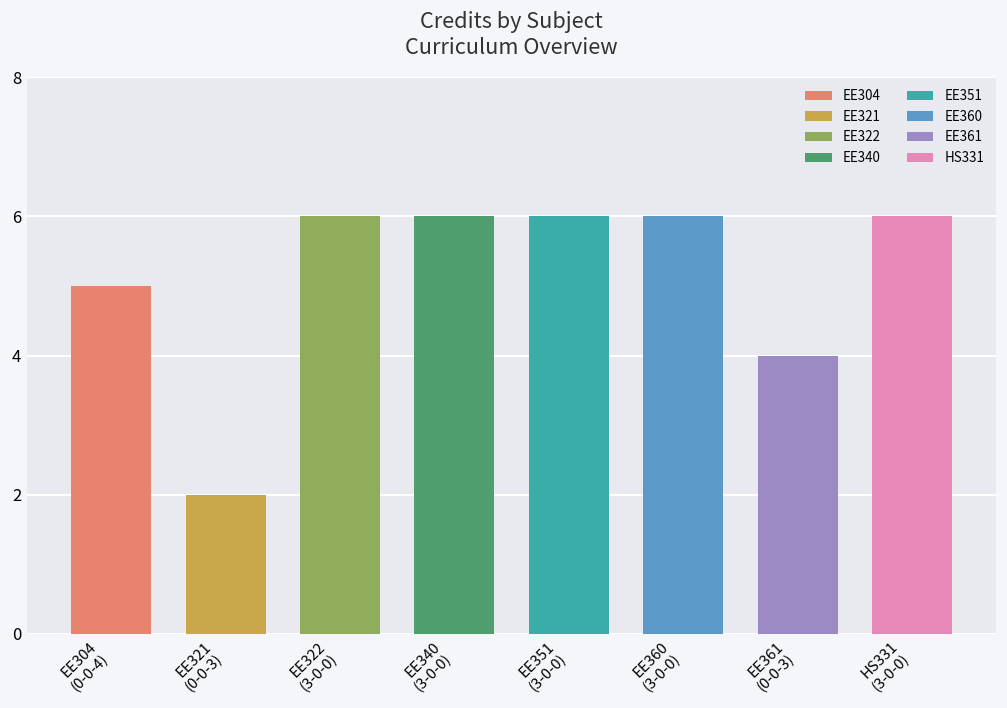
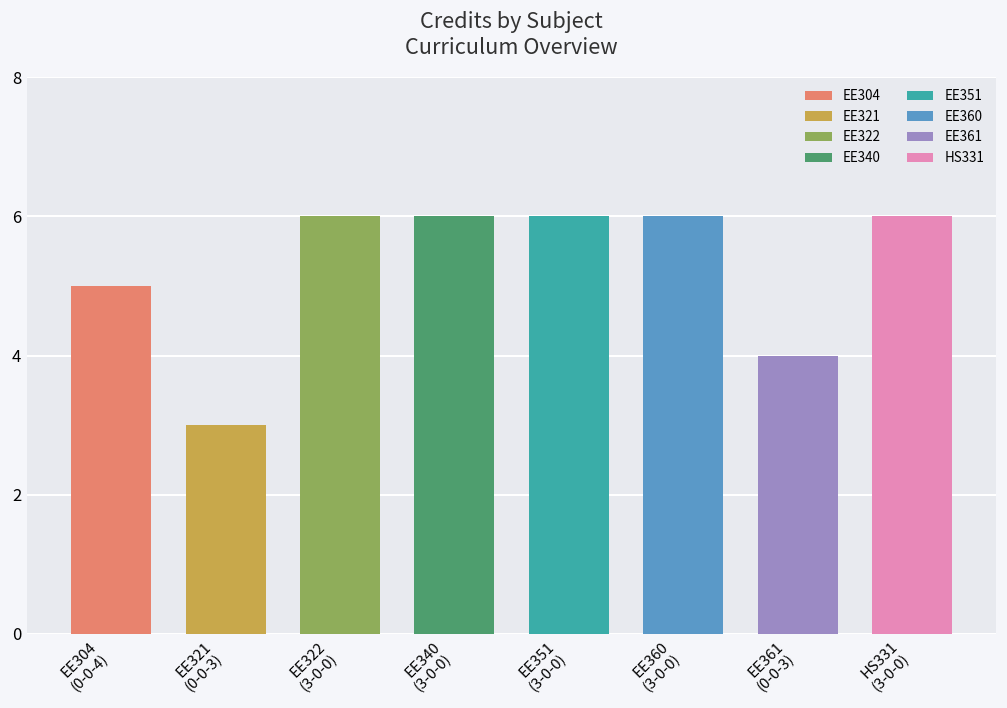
EE321 (0-0-3): 2 -> 3
